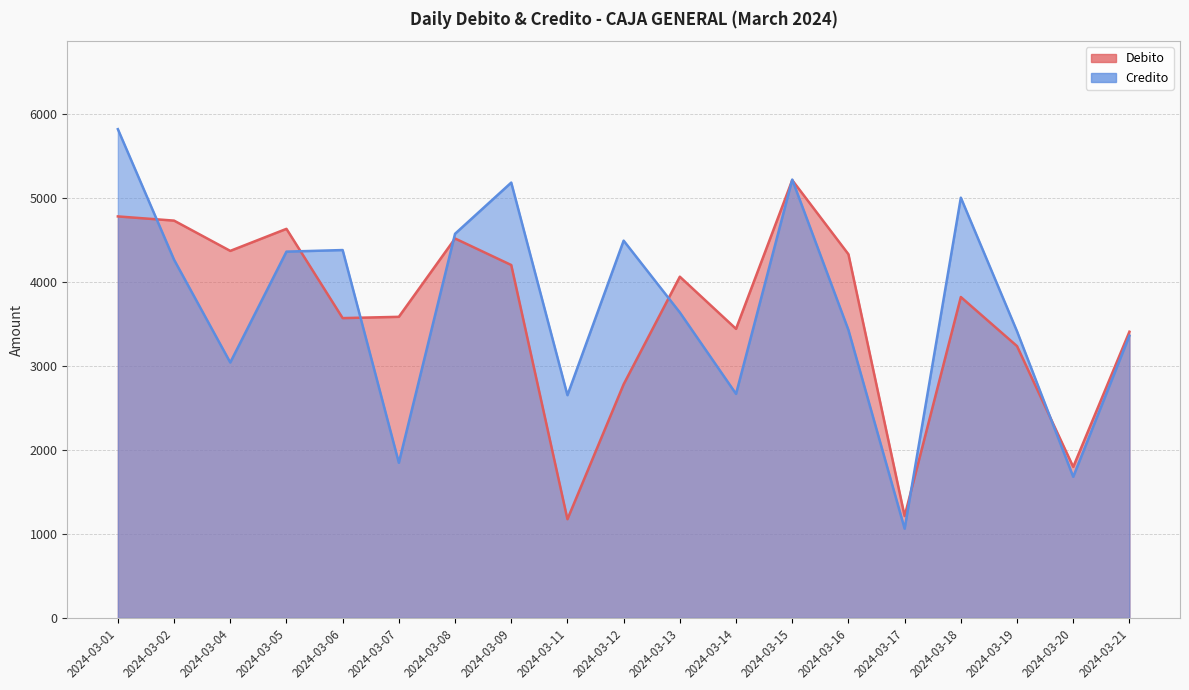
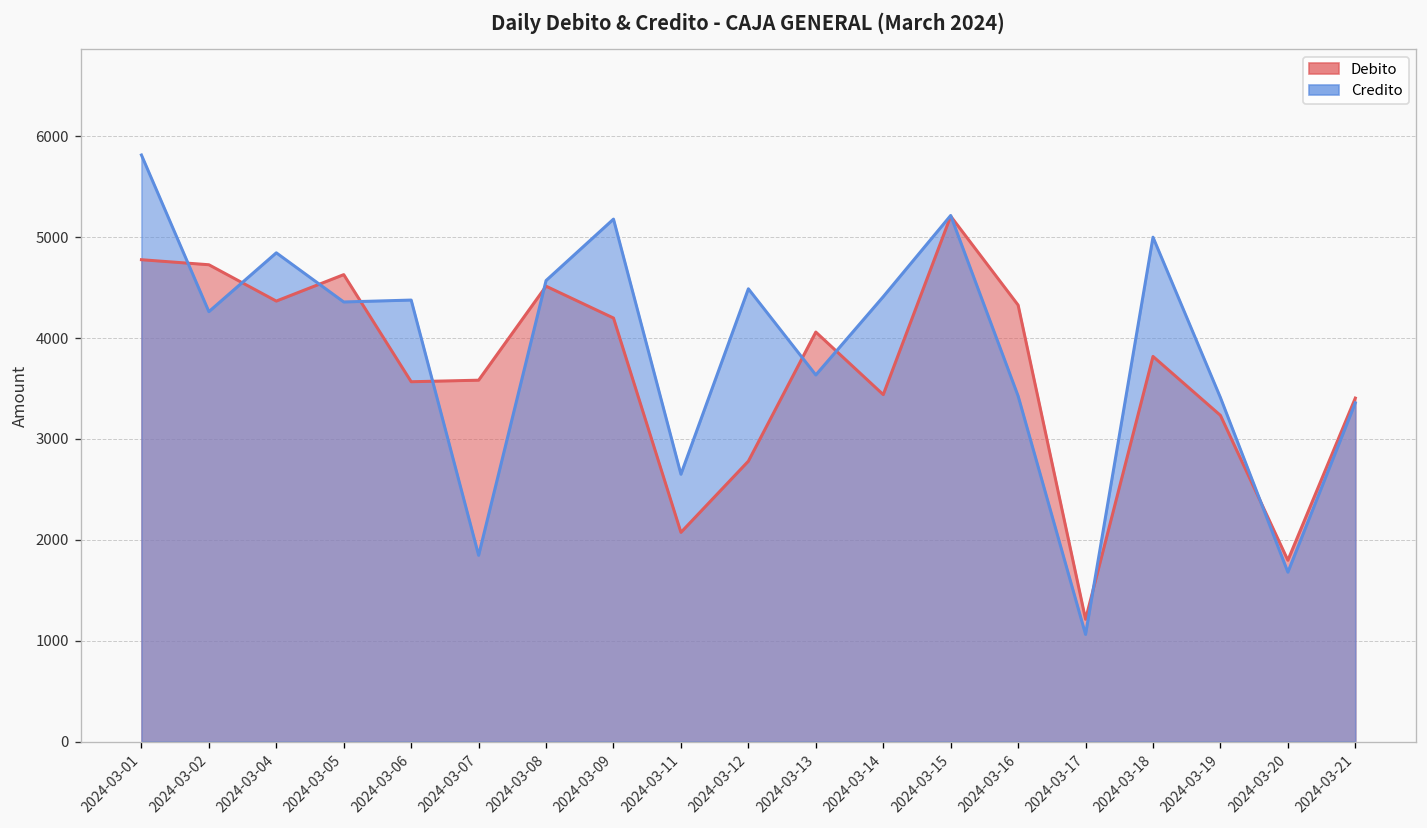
Credito, 2024-03-04: 3000 -> 4800
Debito, 2024-03-11: 1200 -> 2100
Credito, 2024-03-14: 2700 -> 4400
